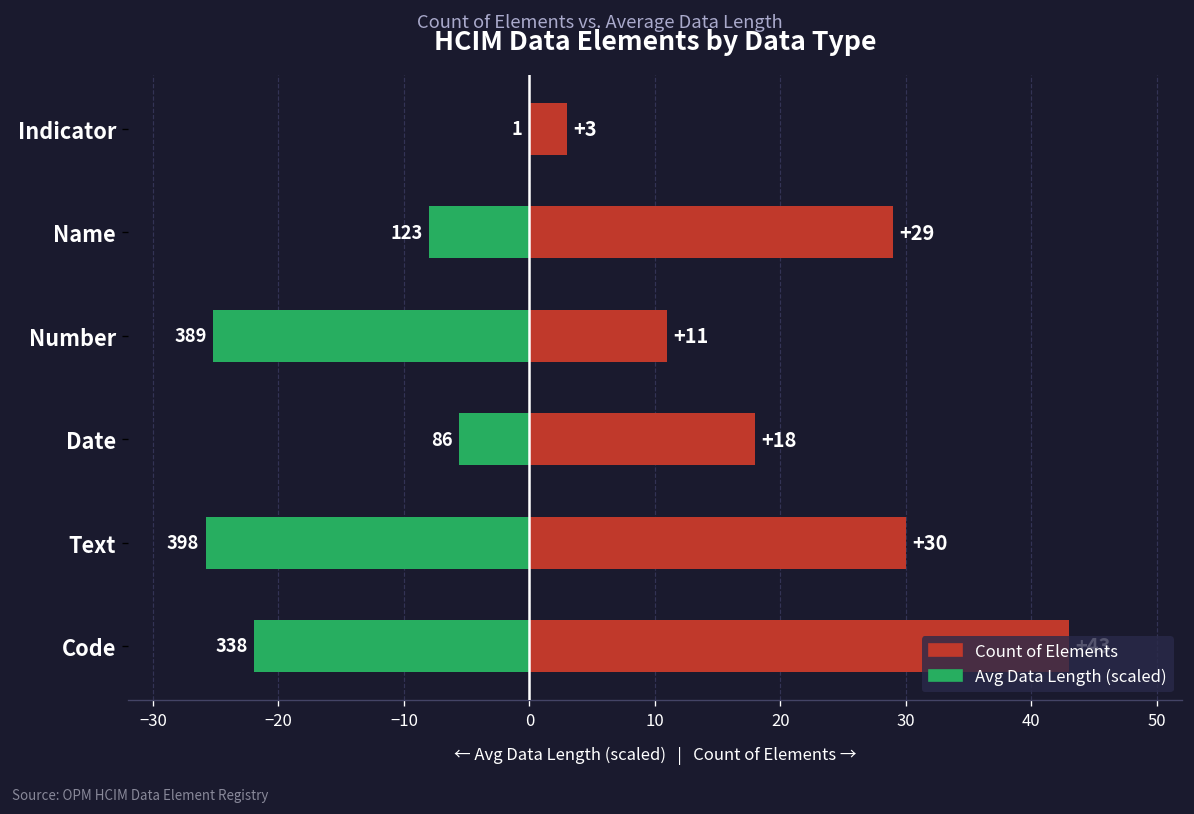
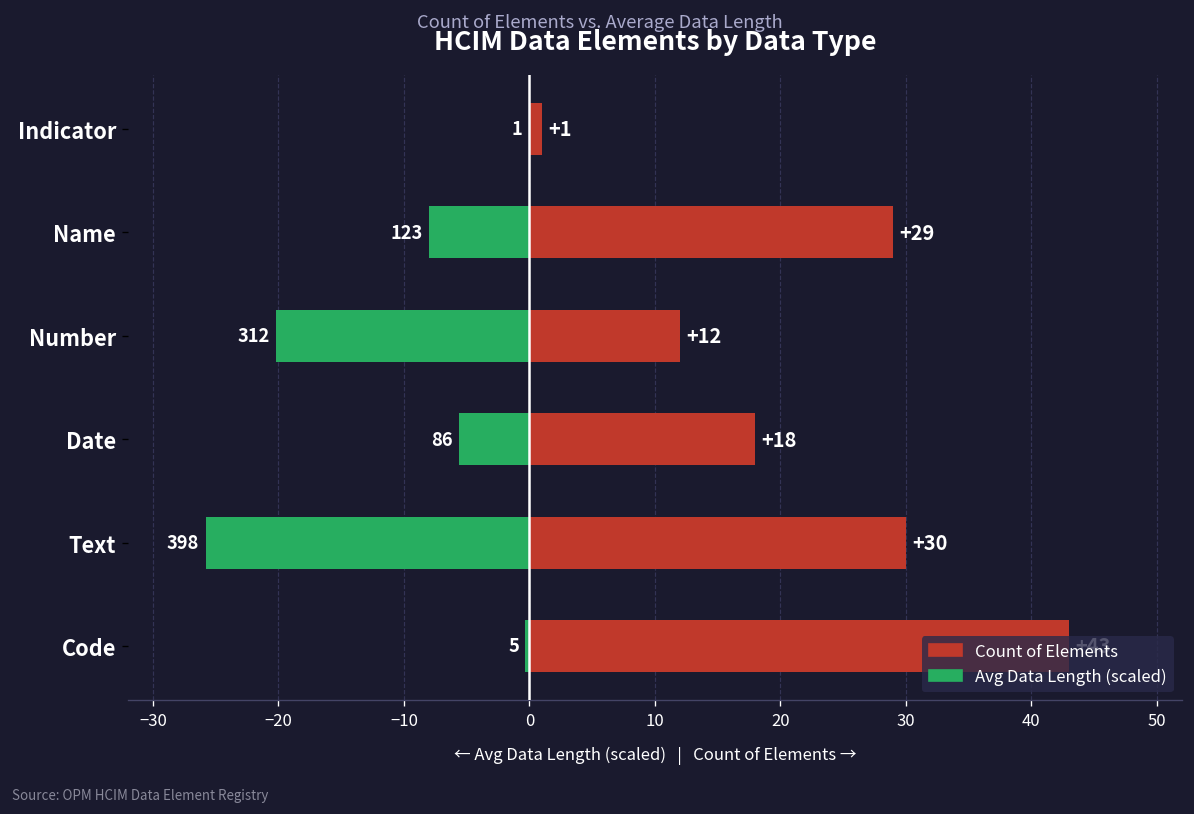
Count of Elements, Indicator: +3 -> +1
Count of Elements, Number: +11 -> +12
Avg Data Length (scaled), Number: 389 -> 312
Avg Data Length (scaled), Code: 338 -> 5
